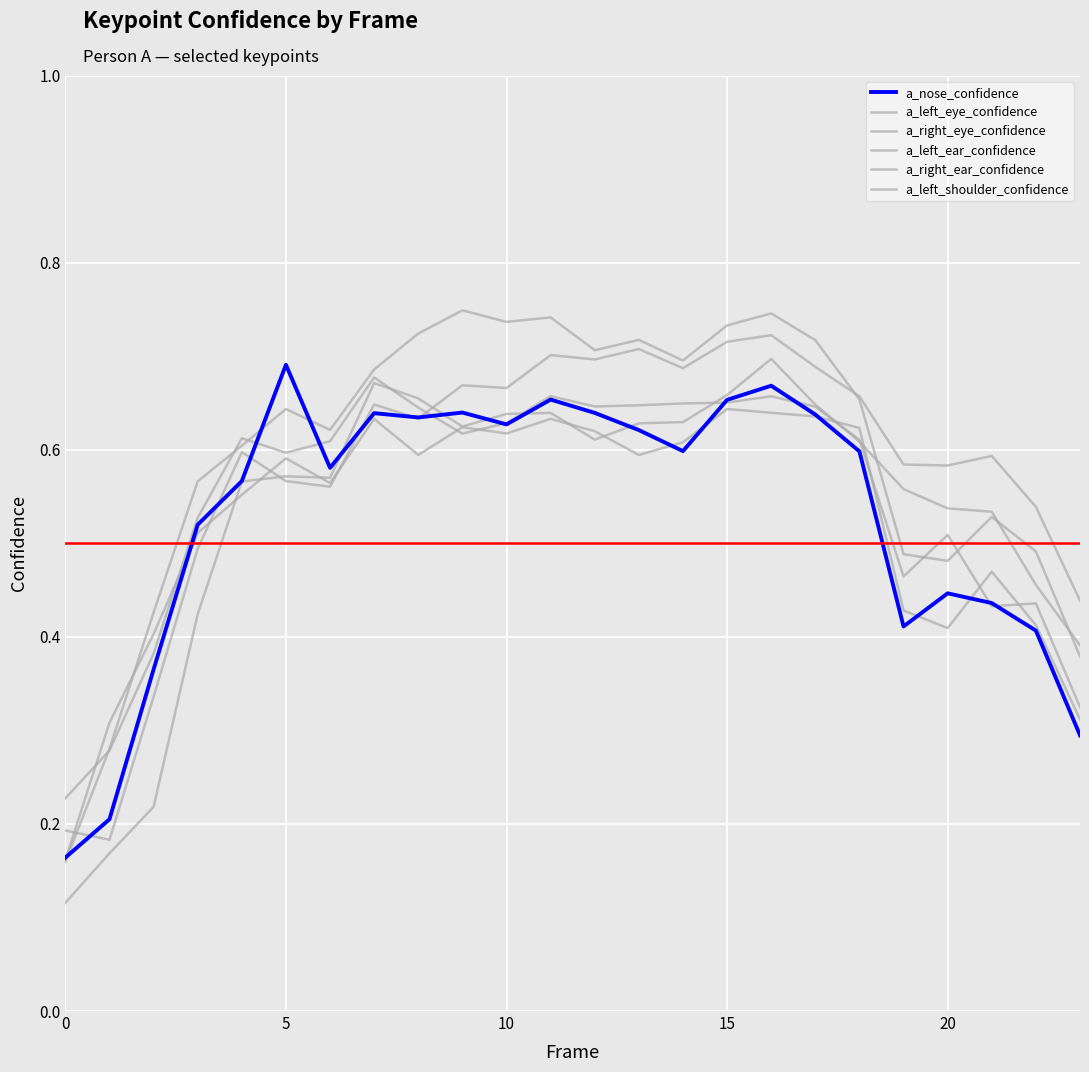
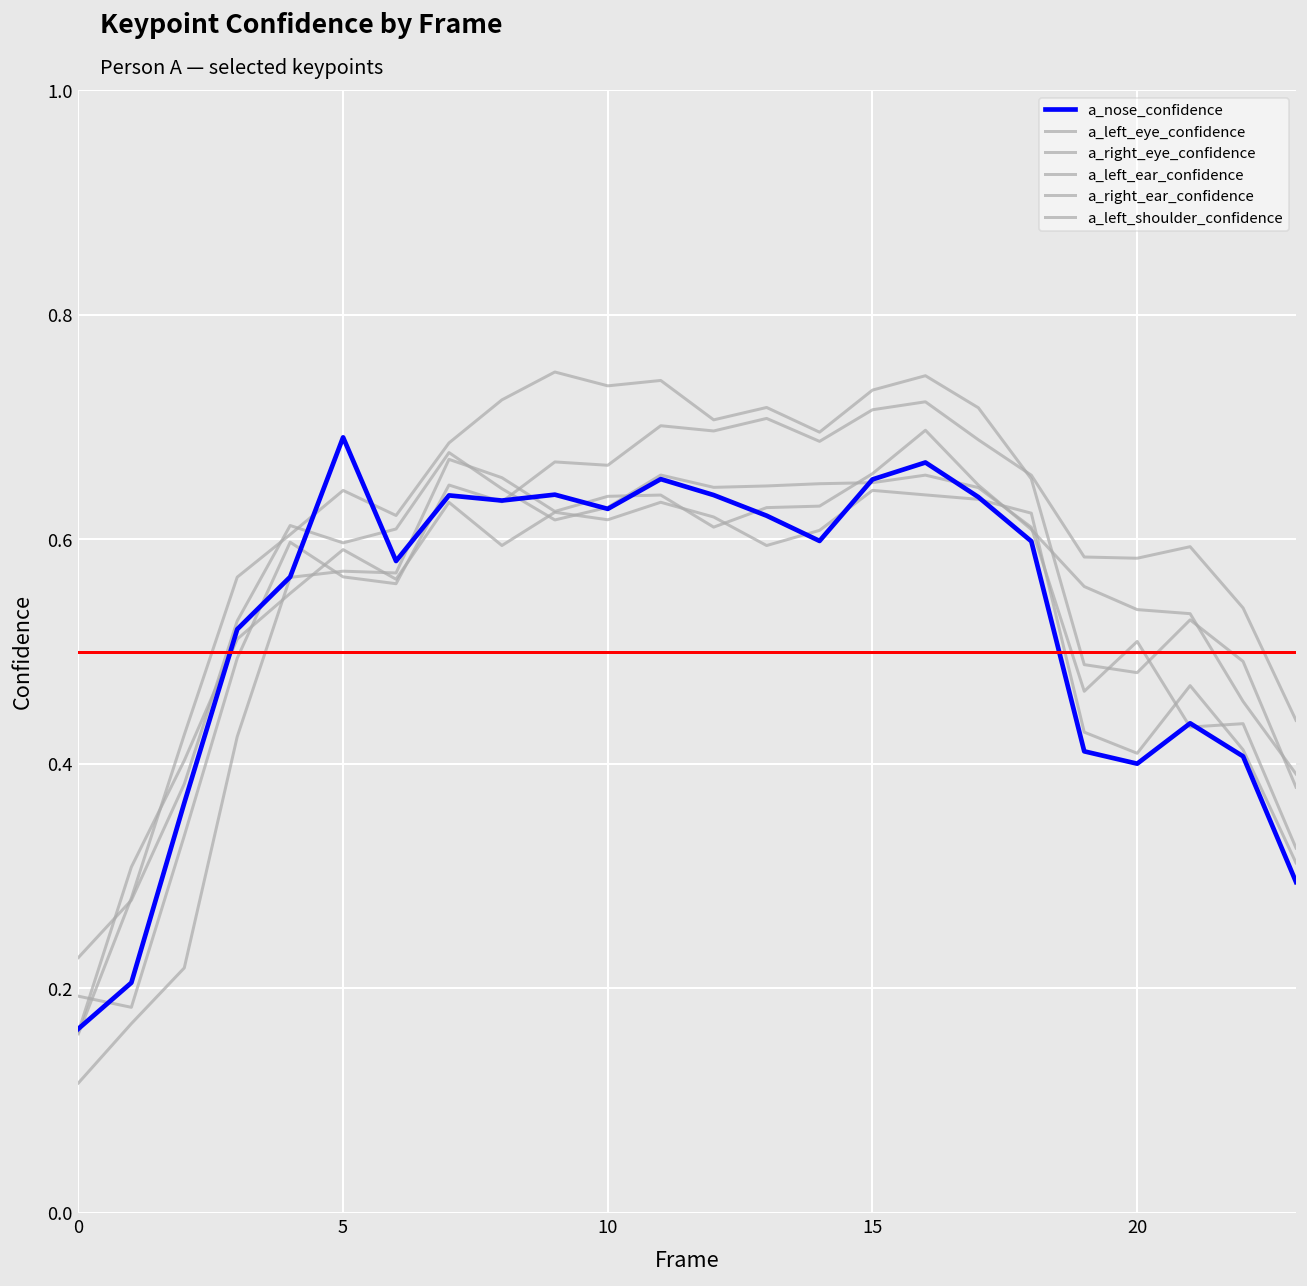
a_nose_confidence, 20: 0.45 -> 0.40
